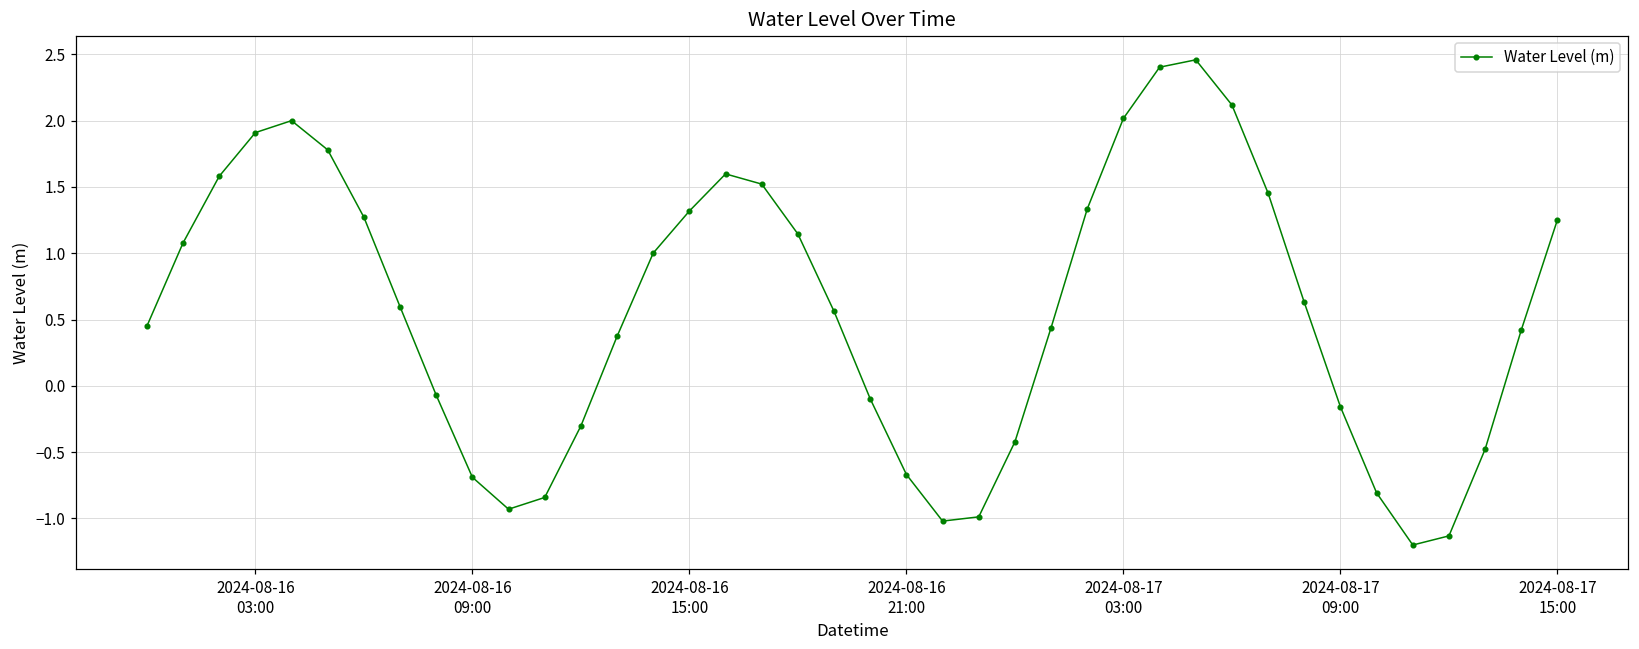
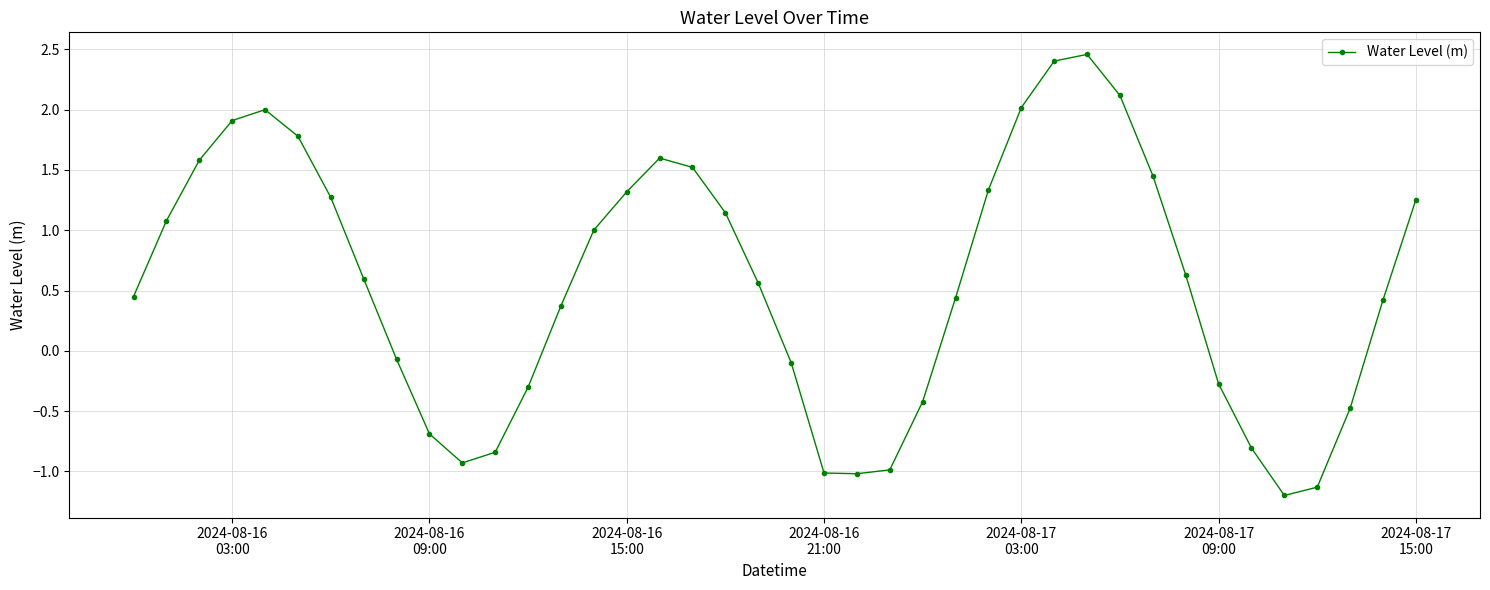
2024-08-16 21:00: -0.67 -> -1.01
2024-08-17 09:00: -0.16 -> -0.27
